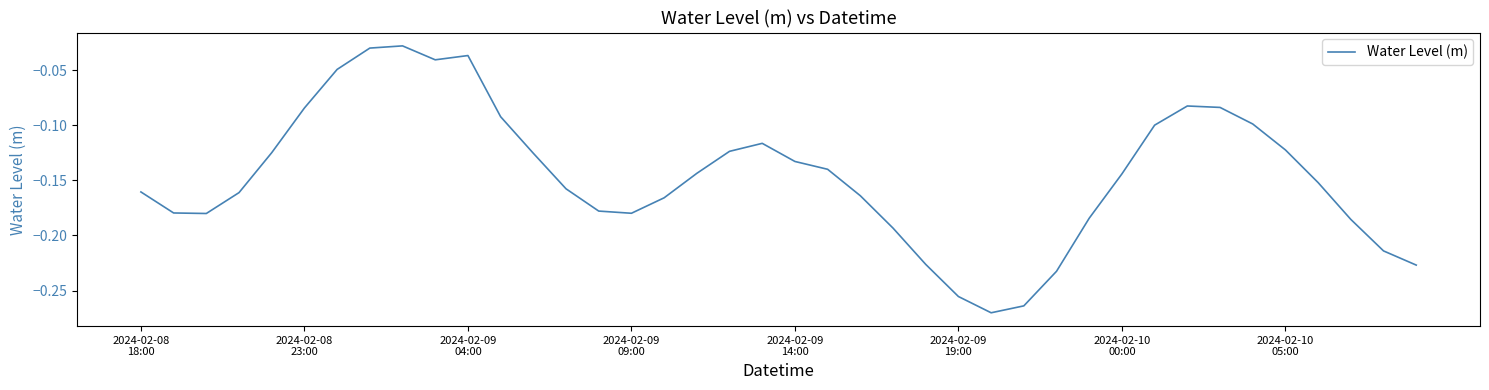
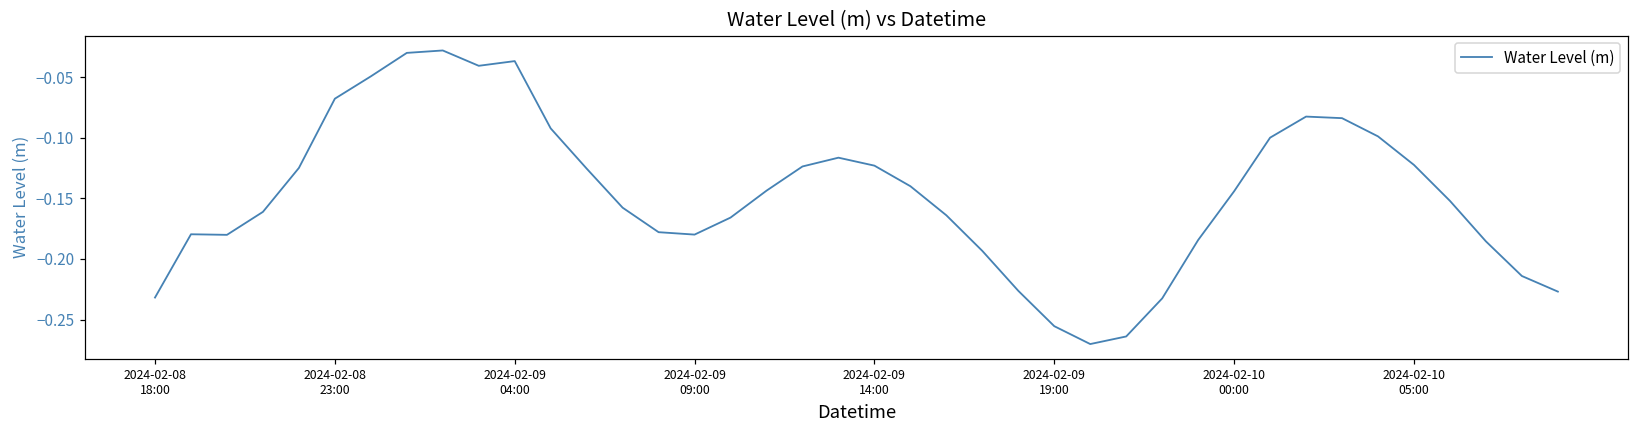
2024-02-08 18:00: -0.161 -> -0.232
2024-02-08 23:00: -0.084 -> -0.068
2024-02-09 14:00: -0.133 -> -0.123
